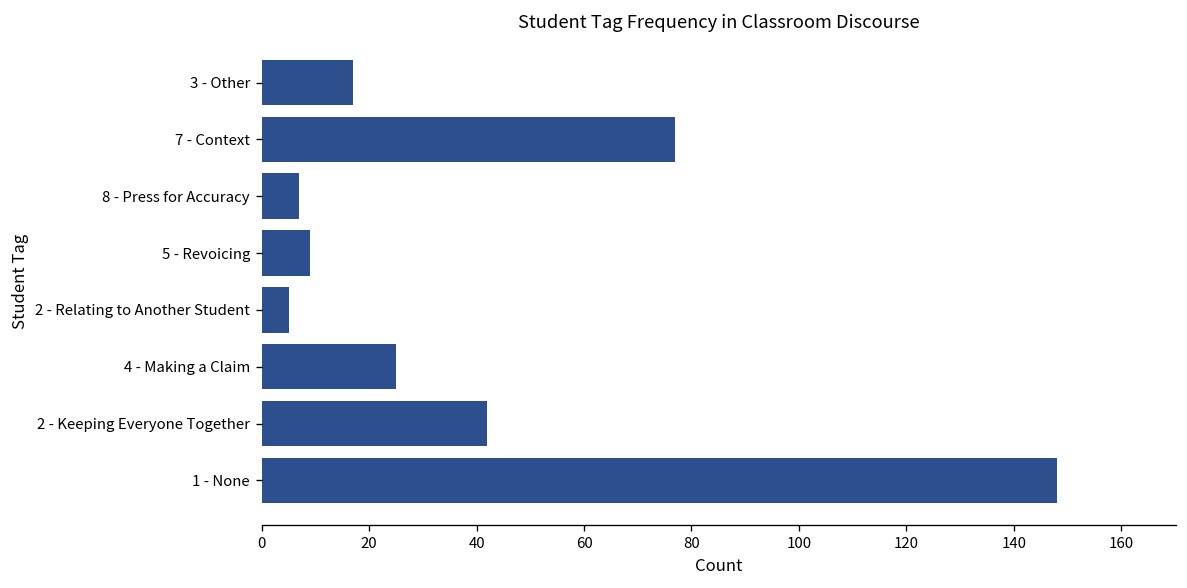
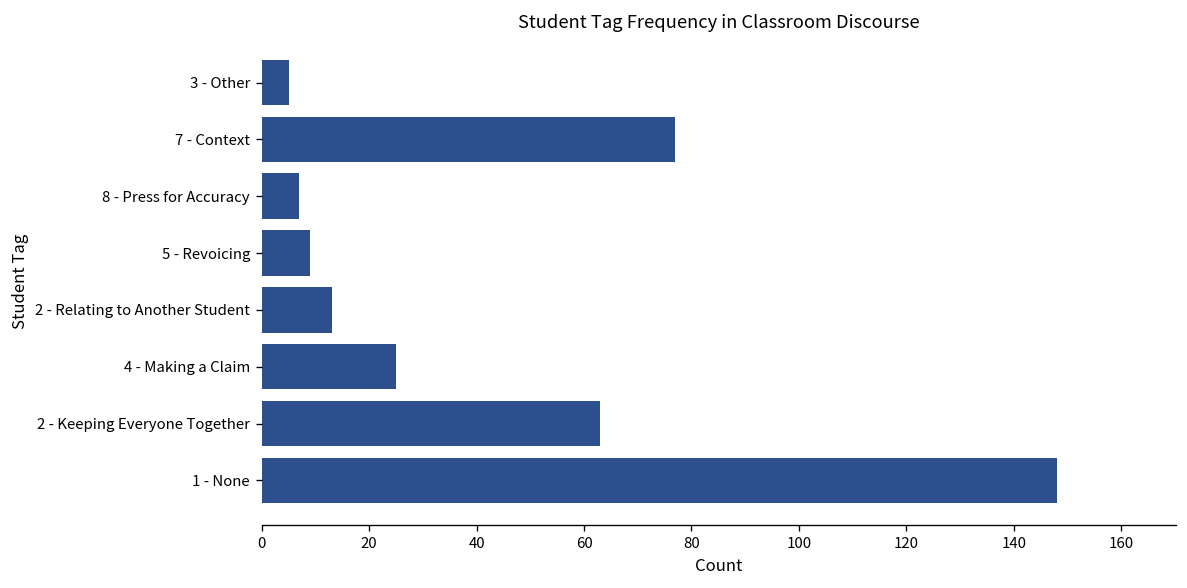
3 - Other: 17 -> 5
2 - Relating to Another Student: 5 -> 13
2 - Keeping Everyone Together: 42 -> 63
